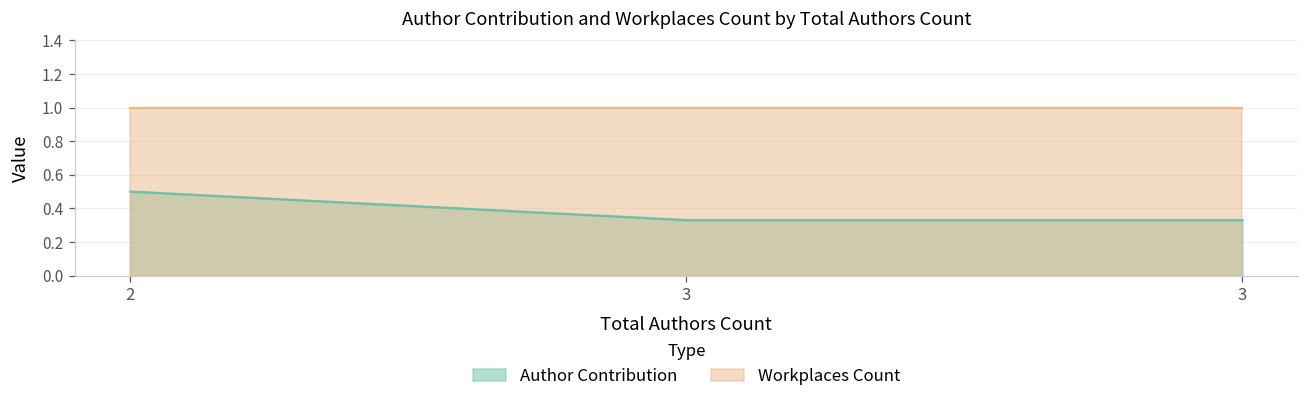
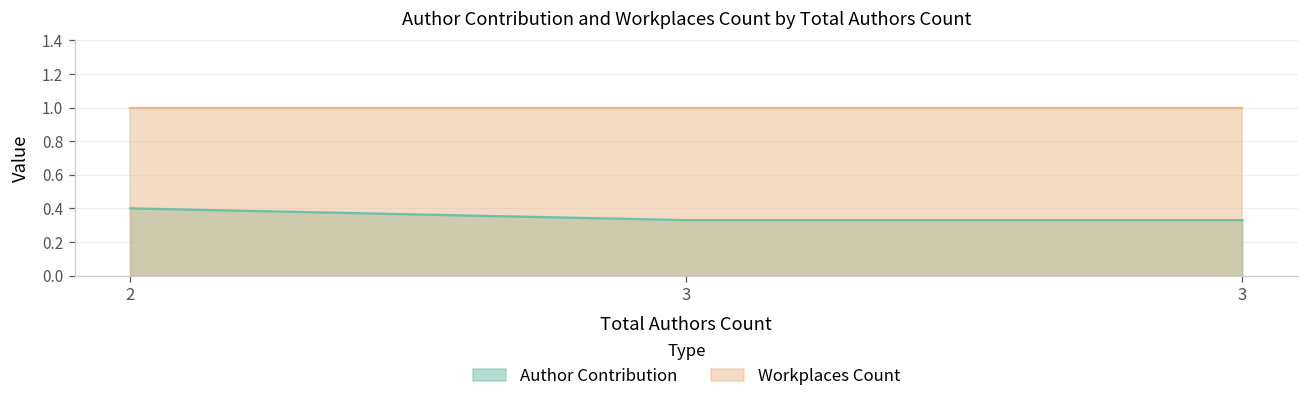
Author Contribution, 2: 0.5 -> 0.4
